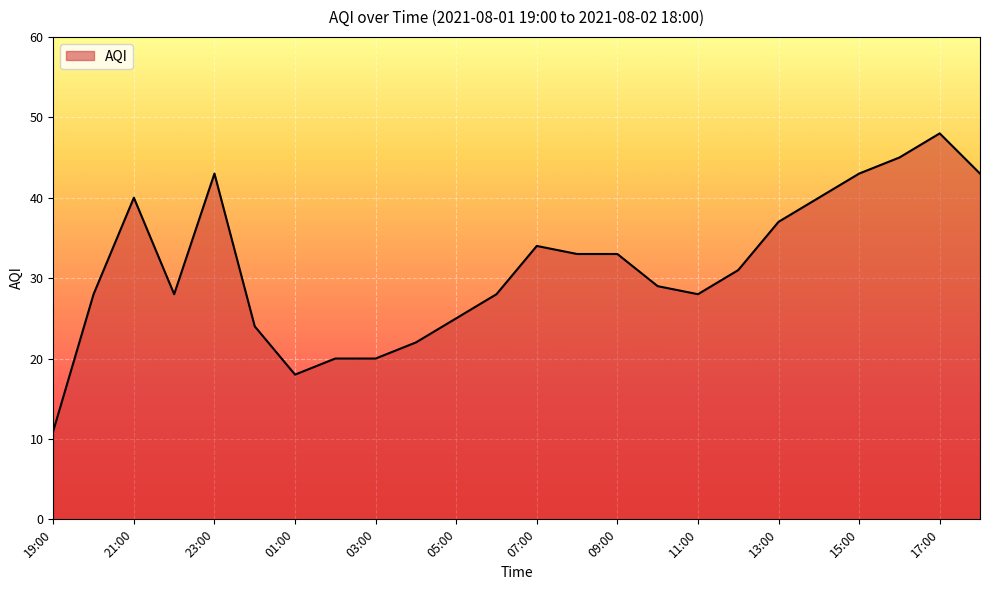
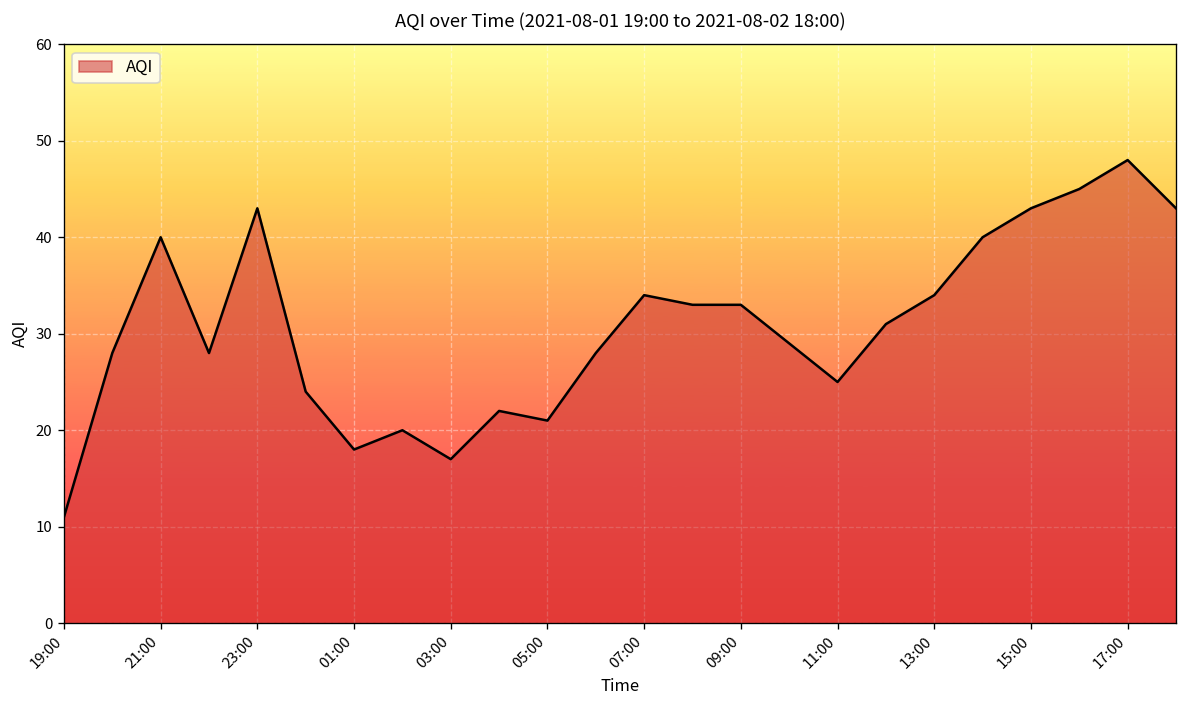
03:00: 20 -> 17
05:00: 25 -> 21
11:00: 28 -> 25
13:00: 37 -> 34
